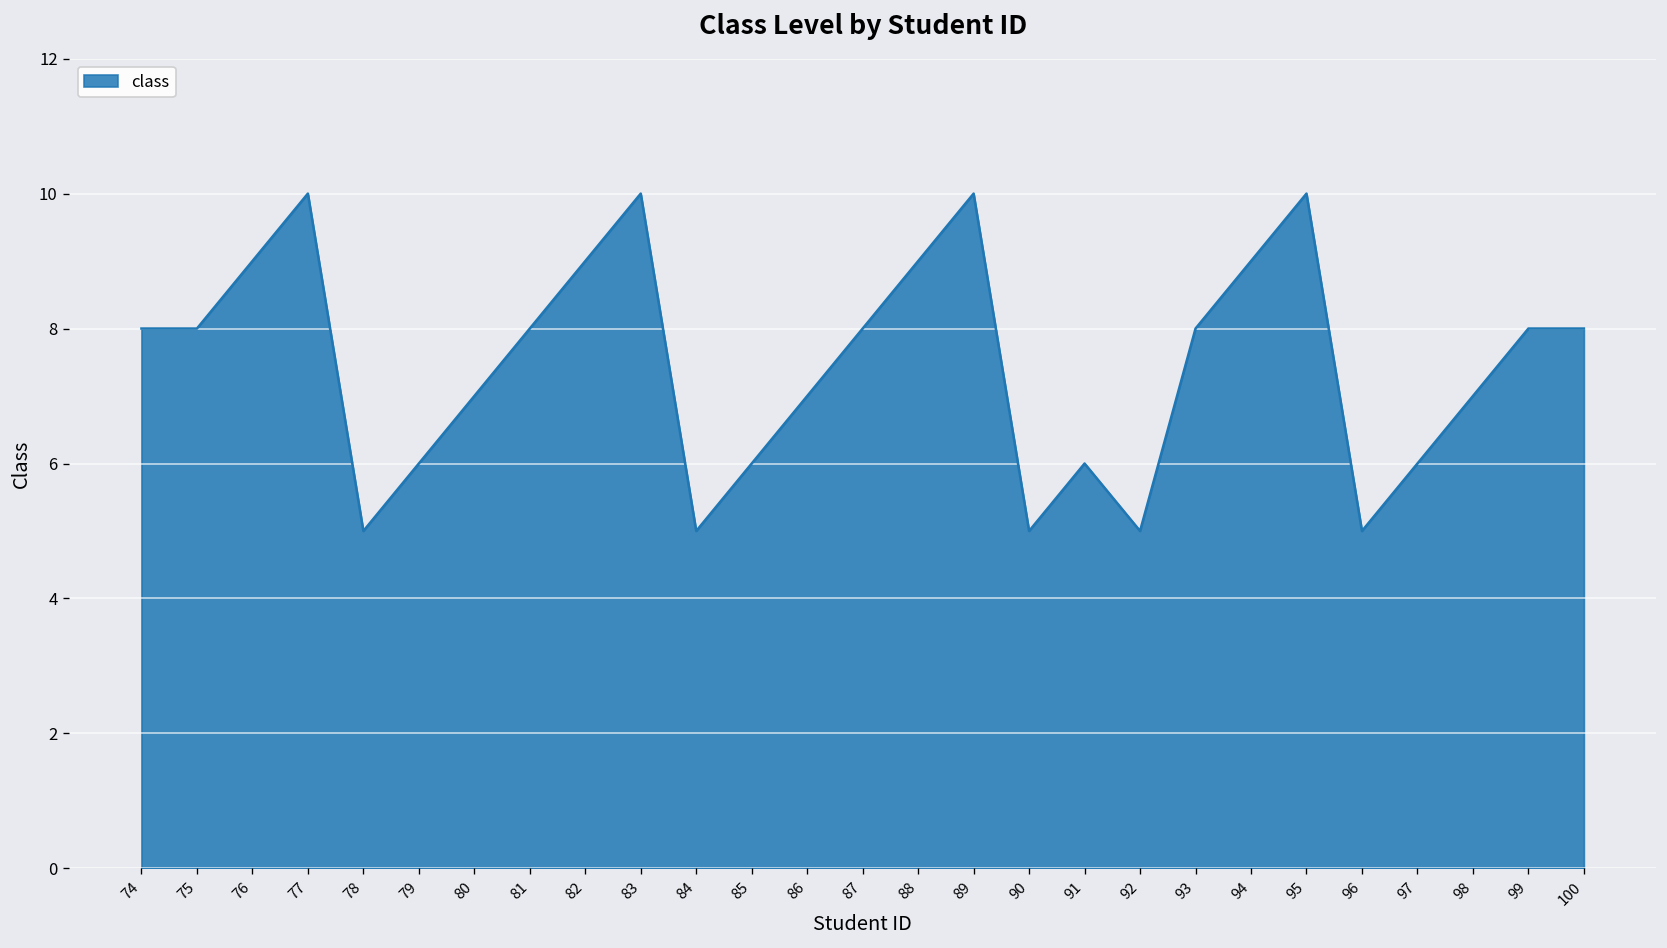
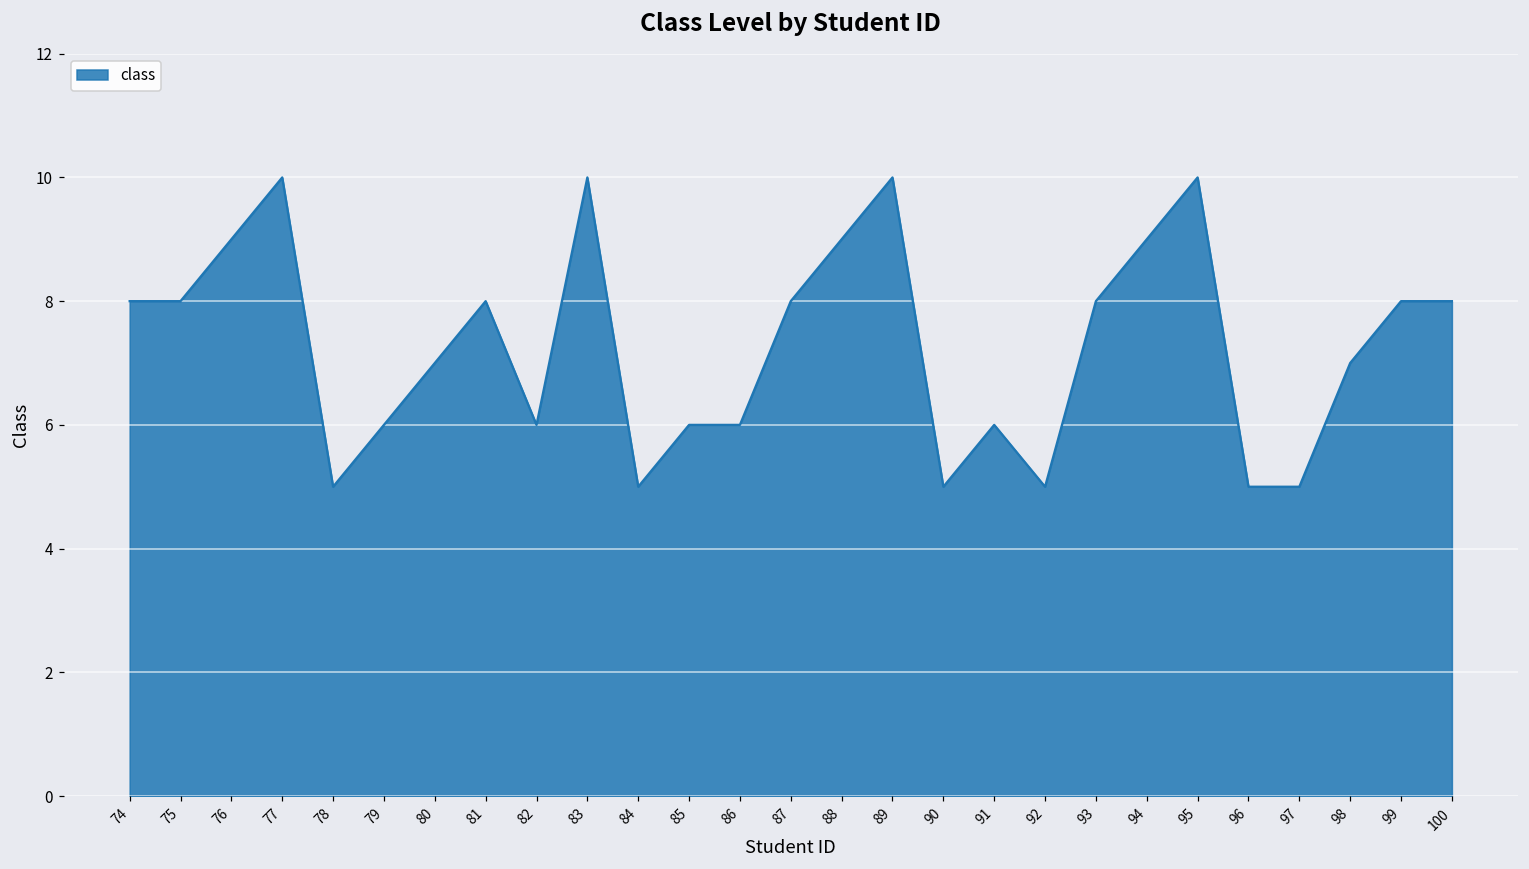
82: 9 -> 6
86: 7 -> 6
97: 6 -> 5
